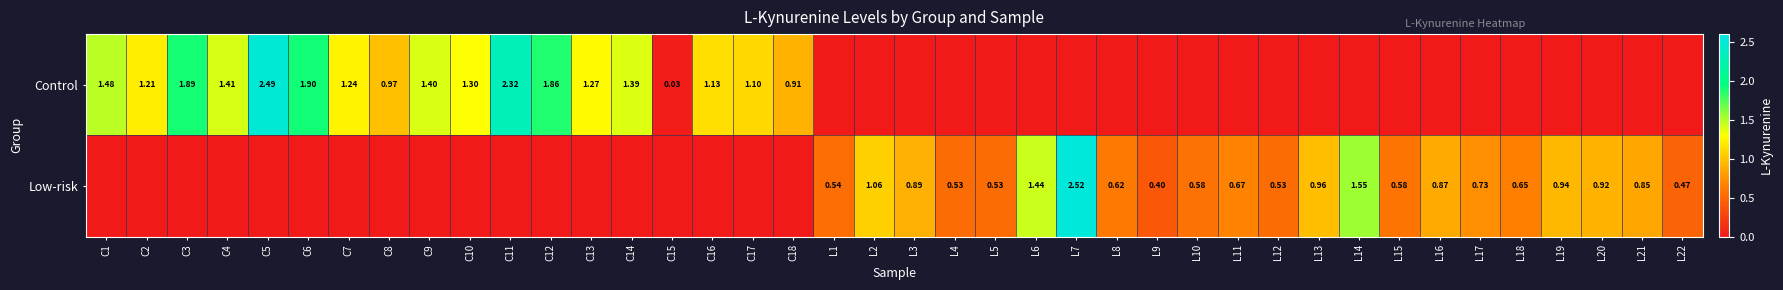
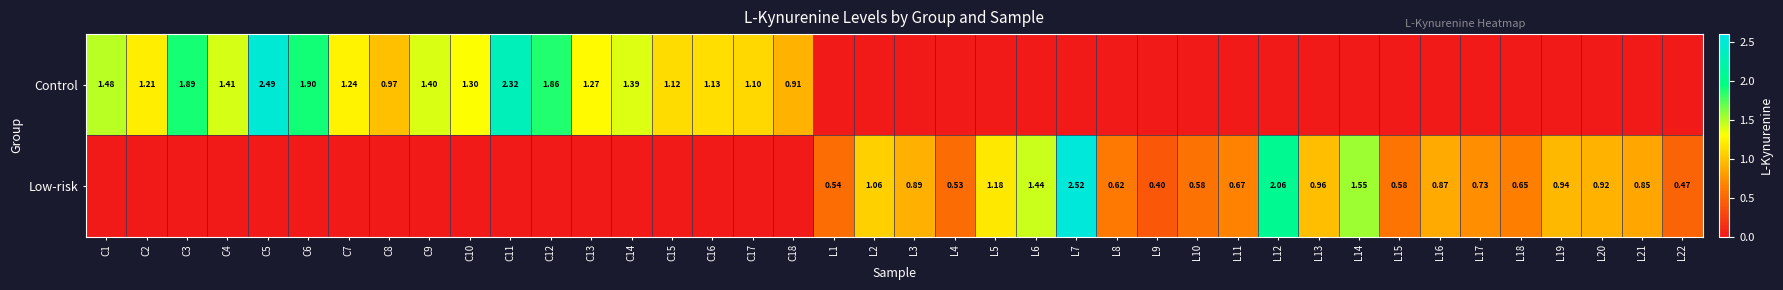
Control, C15: 0.03 -> 1.12
Low-risk, L5: 0.53 -> 1.18
Low-risk, L12: 0.53 -> 2.06
